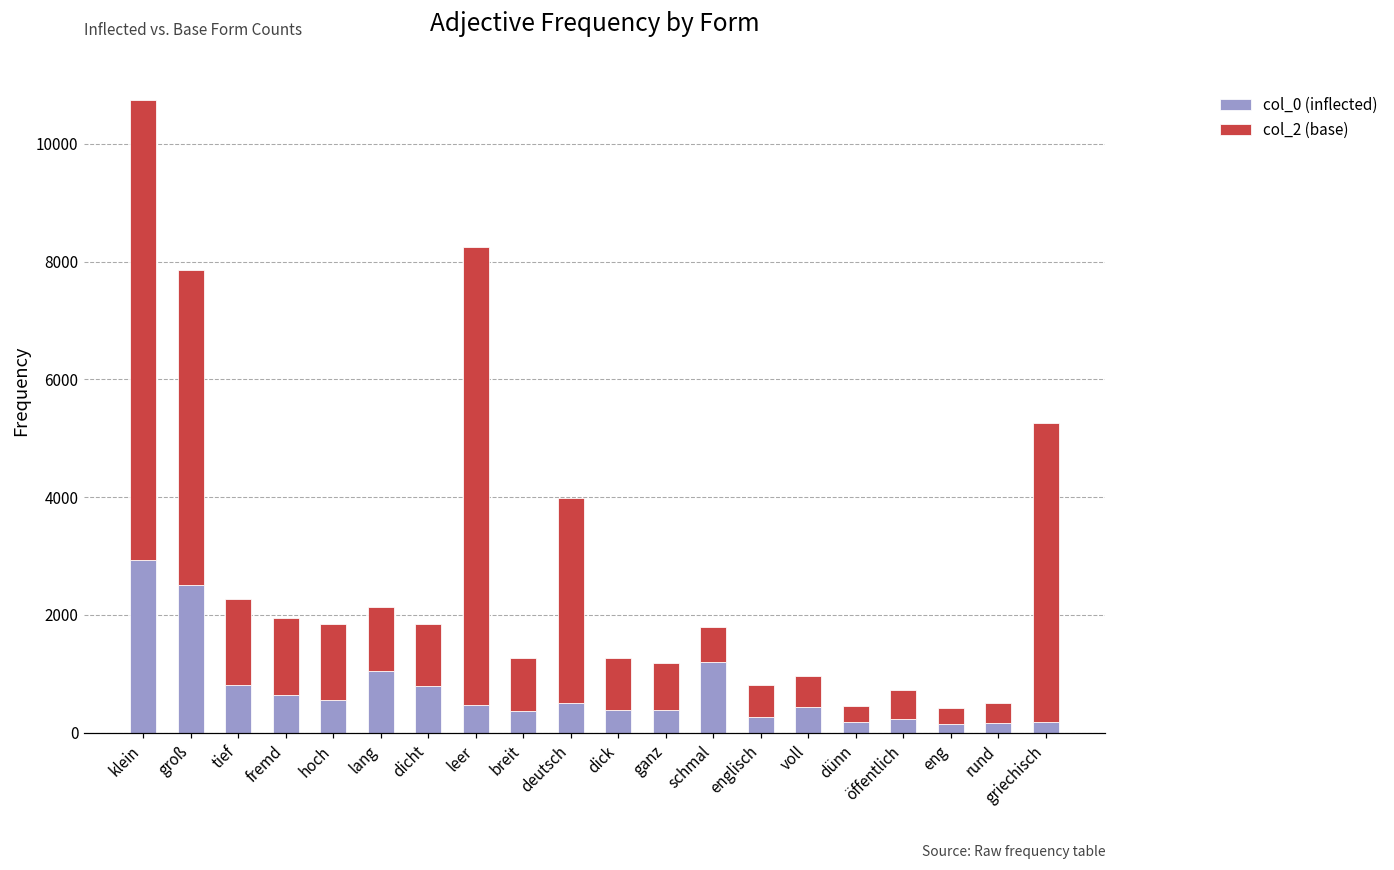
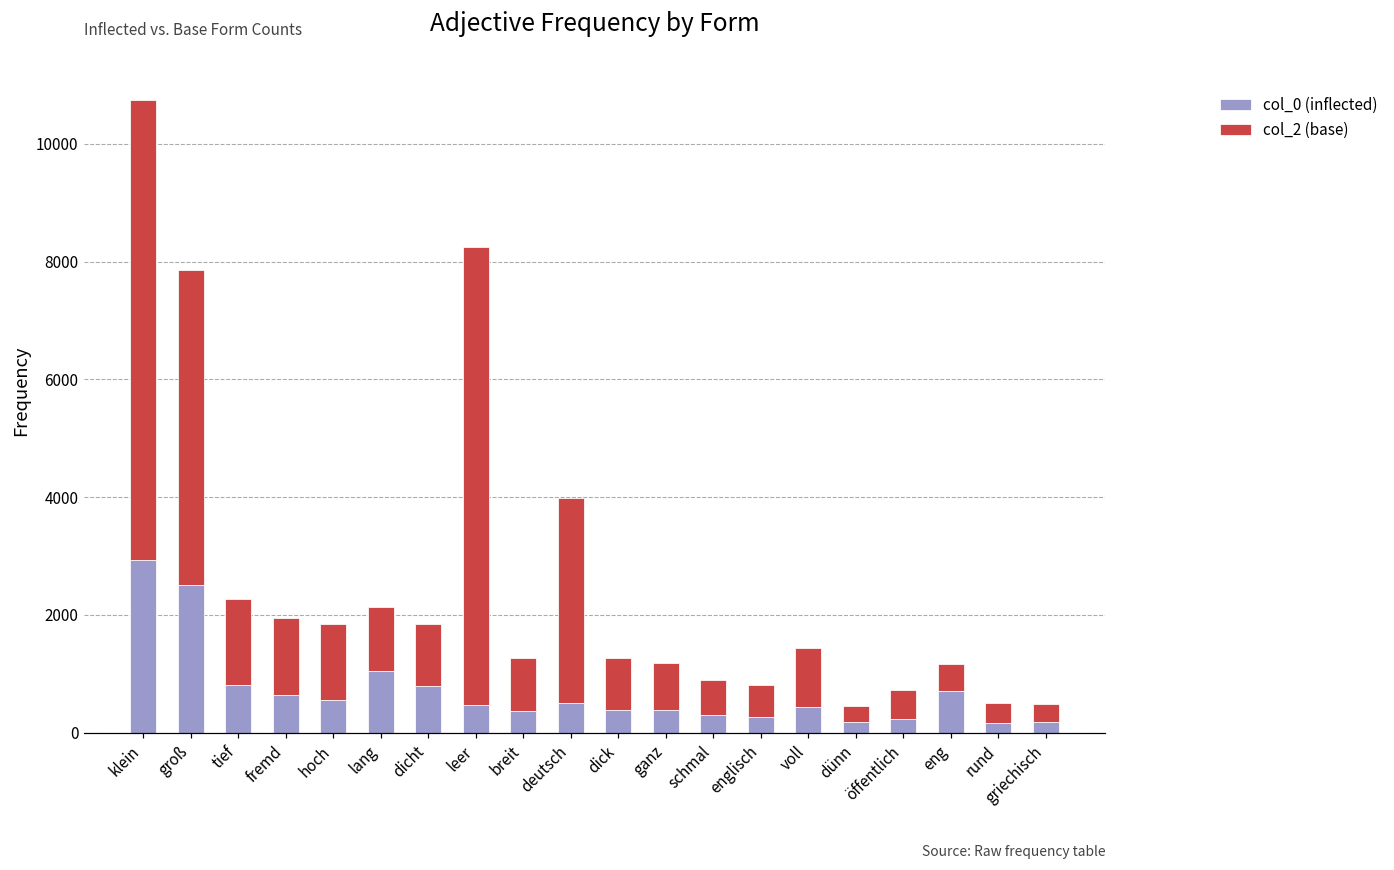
col_0 (inflected), schmal: 1200 -> 300
col_2 (base), voll: 500 -> 1000
col_0 (inflected), eng: 200 -> 700
col_2 (base), eng: 300 -> 500
col_2 (base), griechisch: 5100 -> 300
